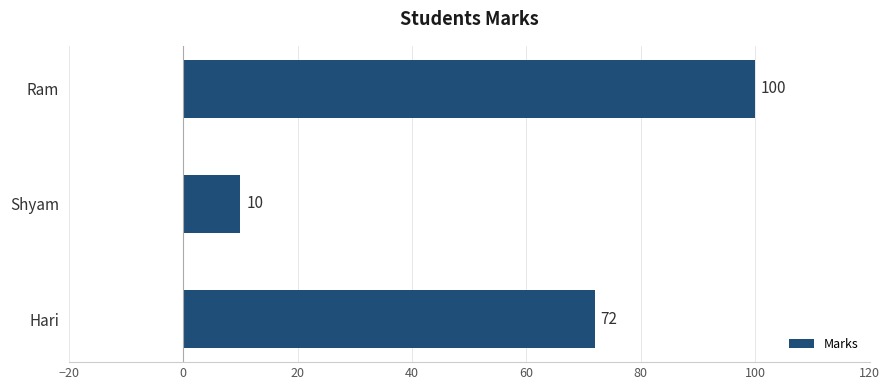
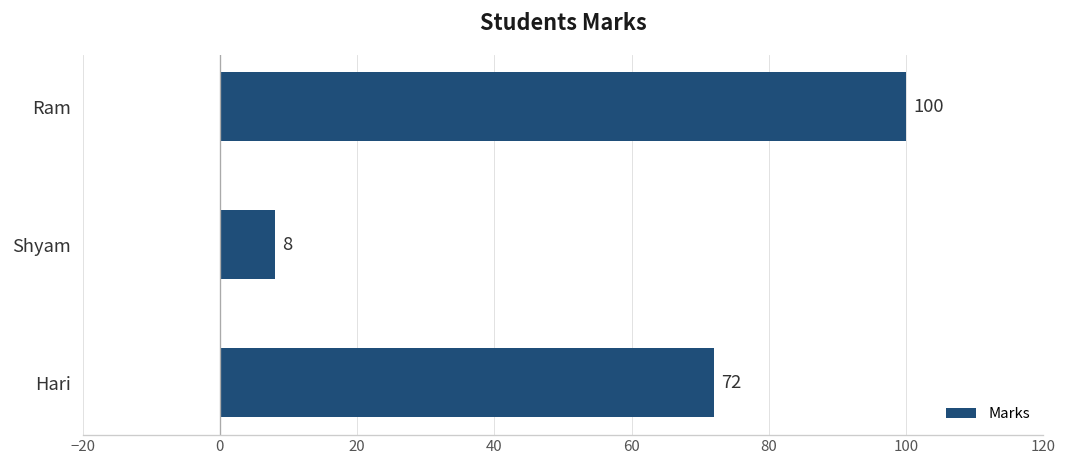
Shyam: 10 -> 8
